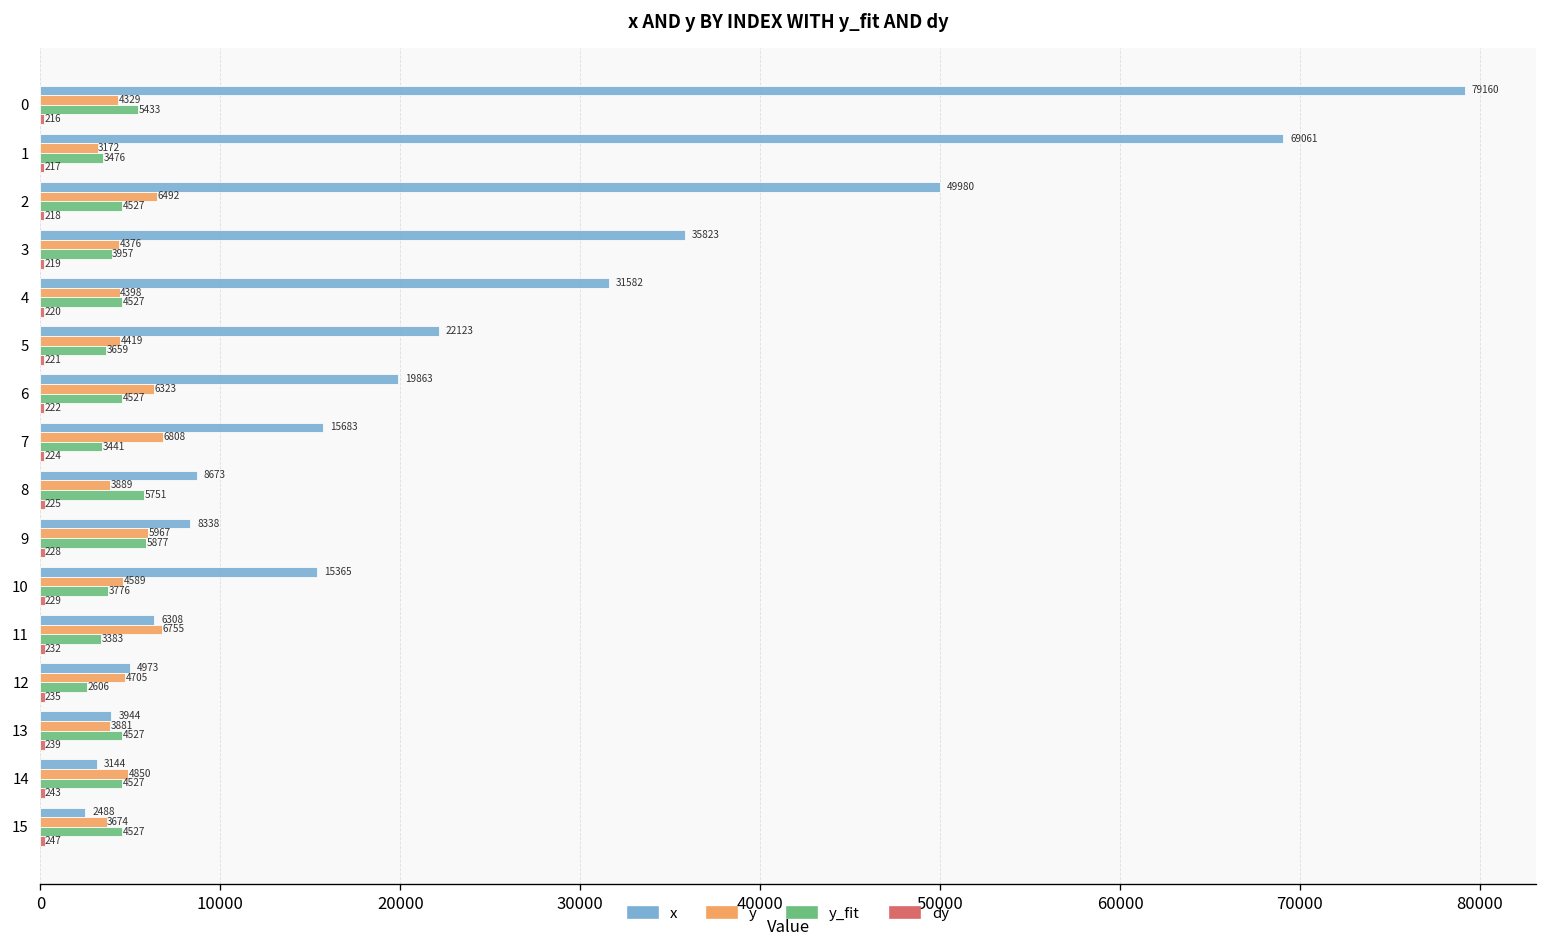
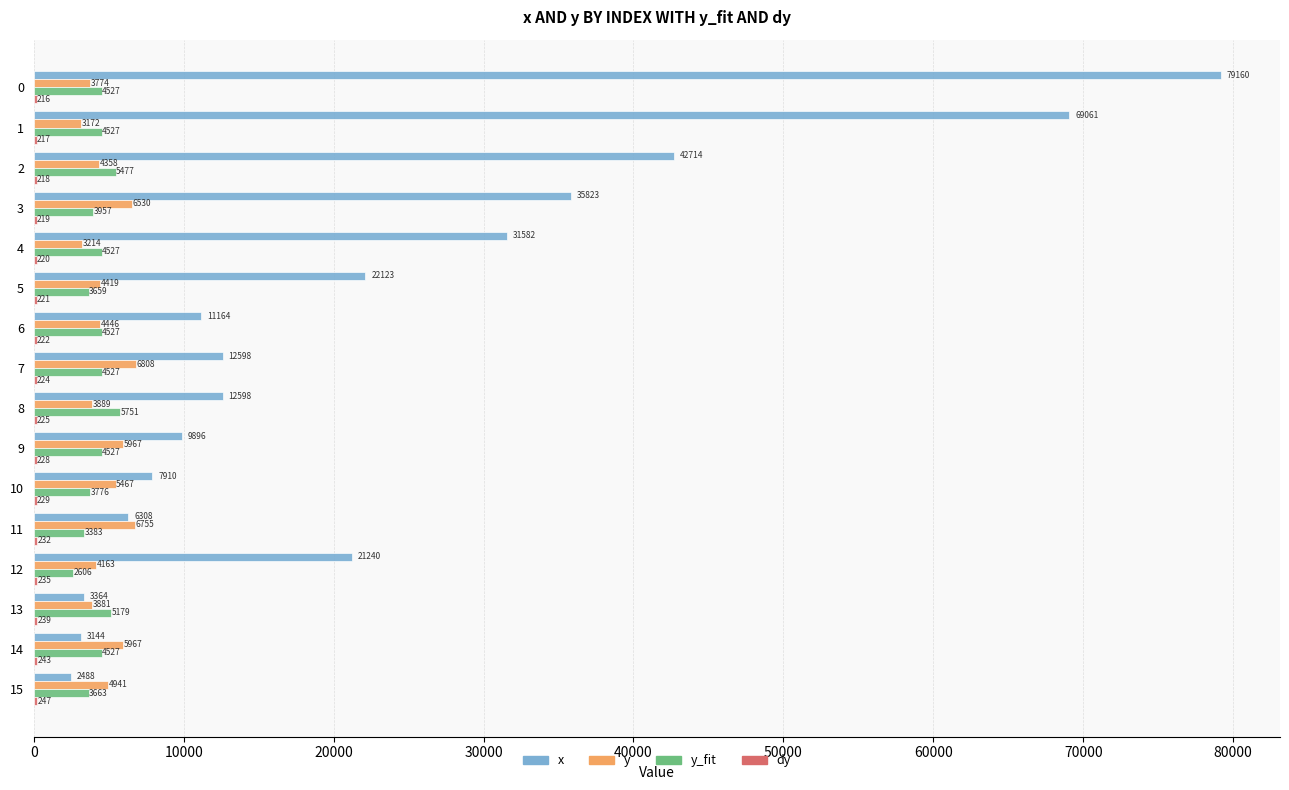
y, 0: 4329 -> 3774
y_fit, 0: 5433 -> 4527
y_fit, 1: 3476 -> 4527
x, 2: 49980 -> 42714
y, 2: 6492 -> 4358
y_fit, 2: 4527 -> 5477
y, 3: 4376 -> 6530
y, 4: 4398 -> 3214
x, 6: 19863 -> 11164
y, 6: 6323 -> 4446
x, 7: 15683 -> 12598
y_fit, 7: 3441 -> 4527
x, 8: 8673 -> 12598
x, 9: 8338 -> 9896
y_fit, 9: 5877 -> 4527
x, 10: 15365 -> 7910
y, 10: 4589 -> 5467
x, 12: 4973 -> 21240
y, 12: 4705 -> 4163
x, 13: 3944 -> 3364
y_fit, 13: 4527 -> 5179
y, 14: 4850 -> 5967
y, 15: 3674 -> 4941
y_fit, 15: 4527 -> 3663
